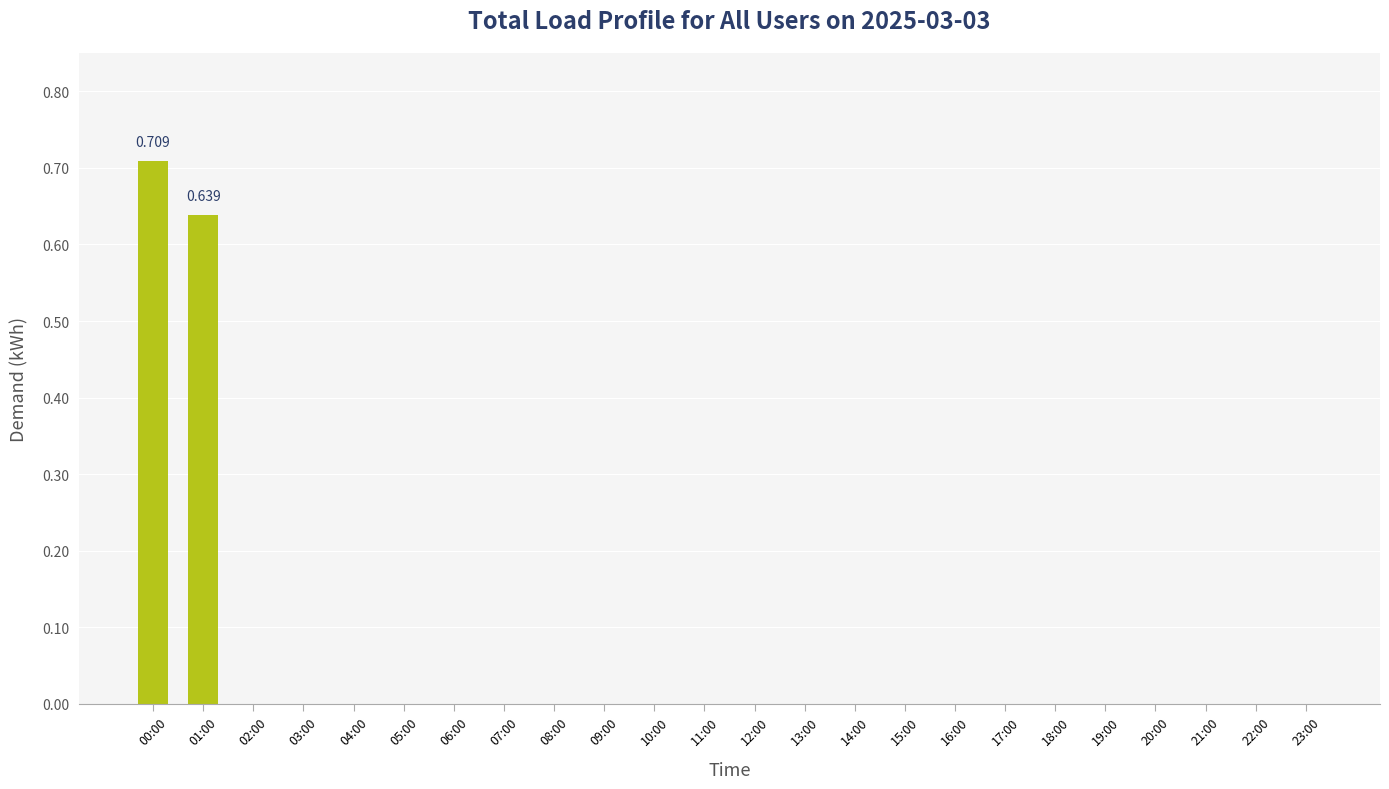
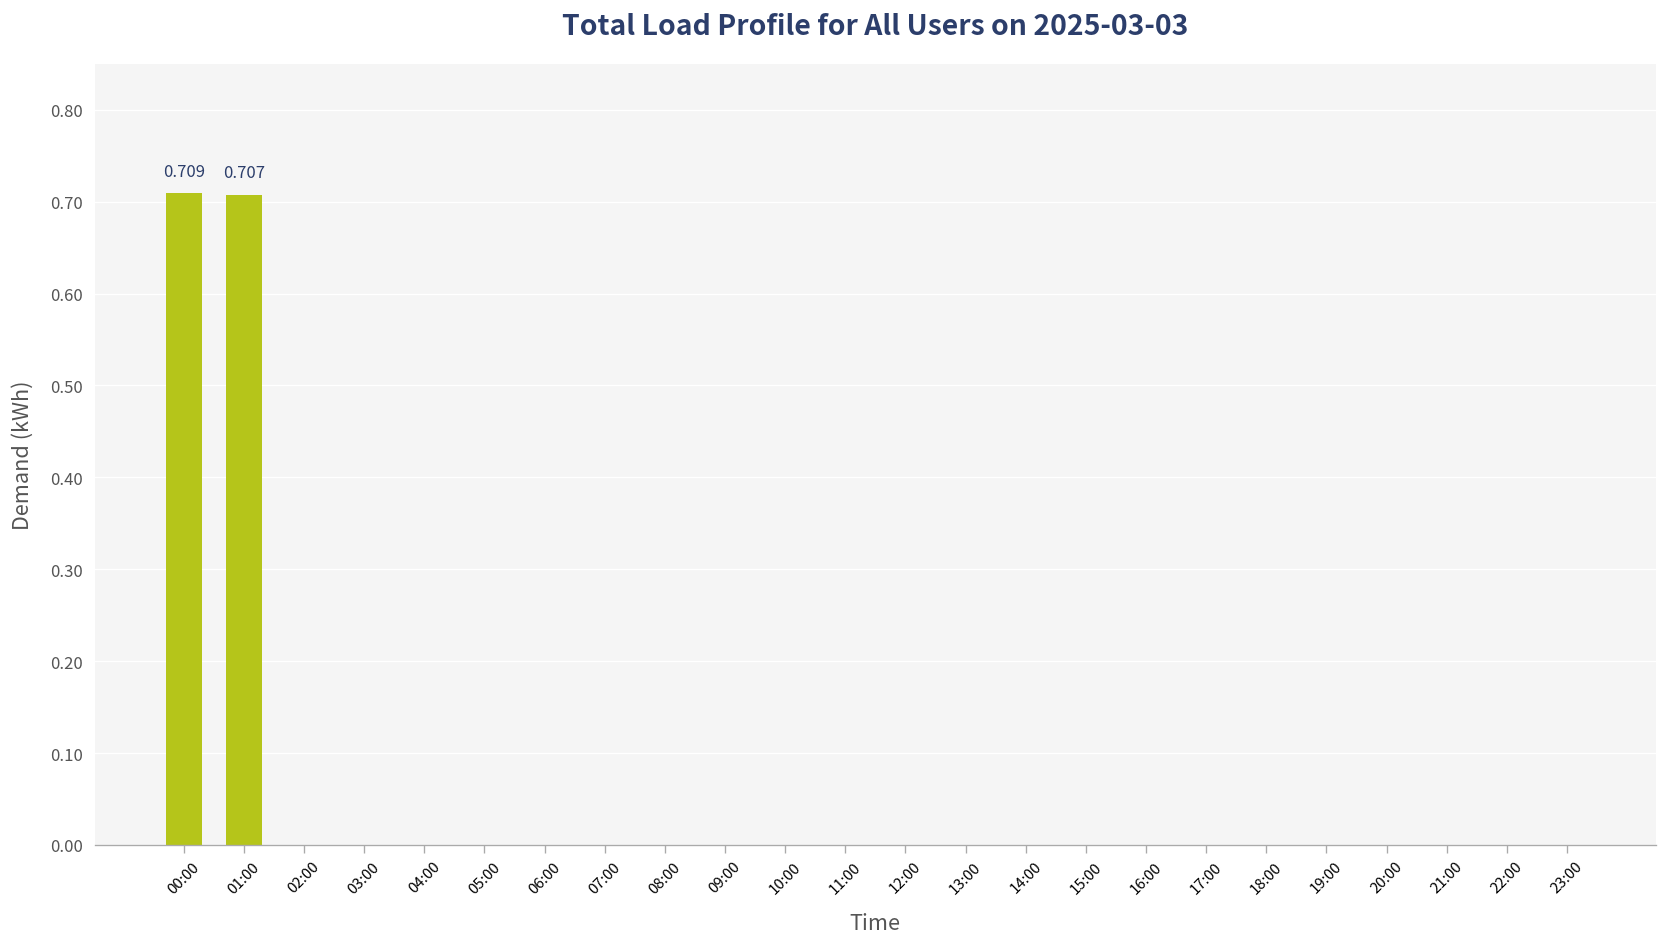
01:00: 0.639 -> 0.707
